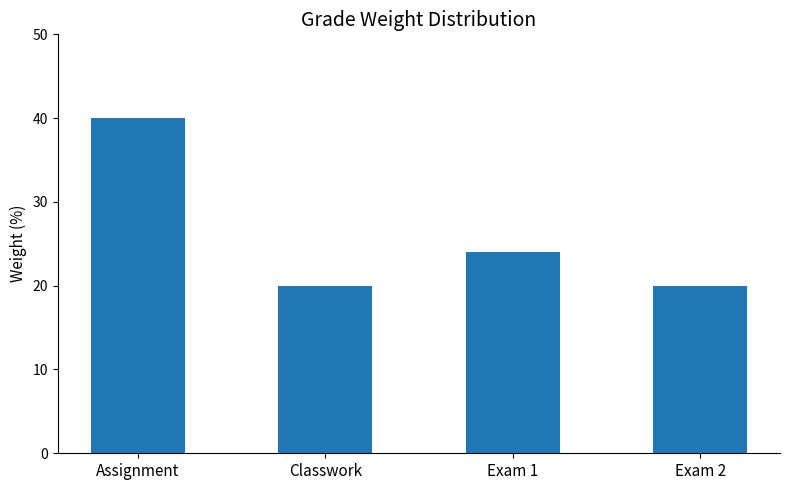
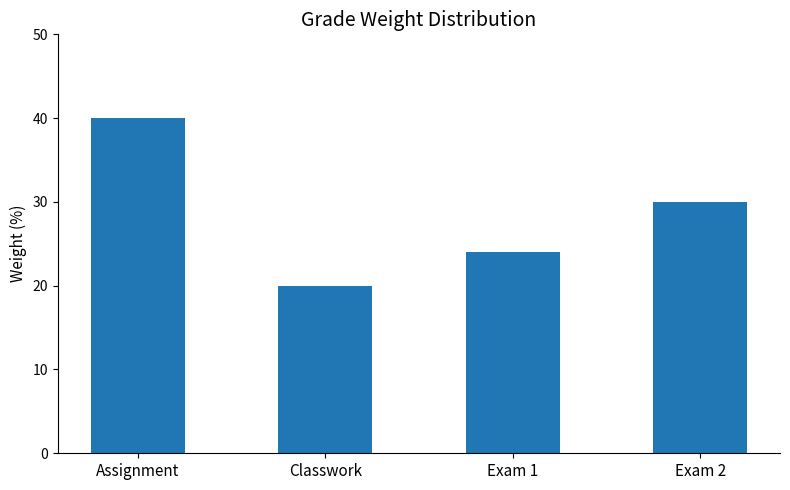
Exam 2: 20 -> 30
